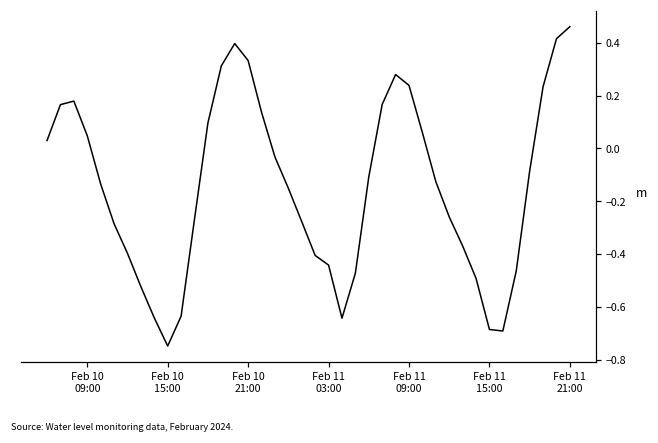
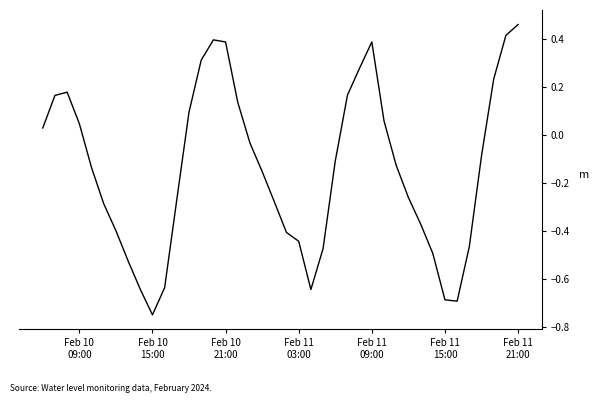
Feb 10 21:00: 0.33 -> 0.39
Feb 11 09:00: 0.24 -> 0.39
